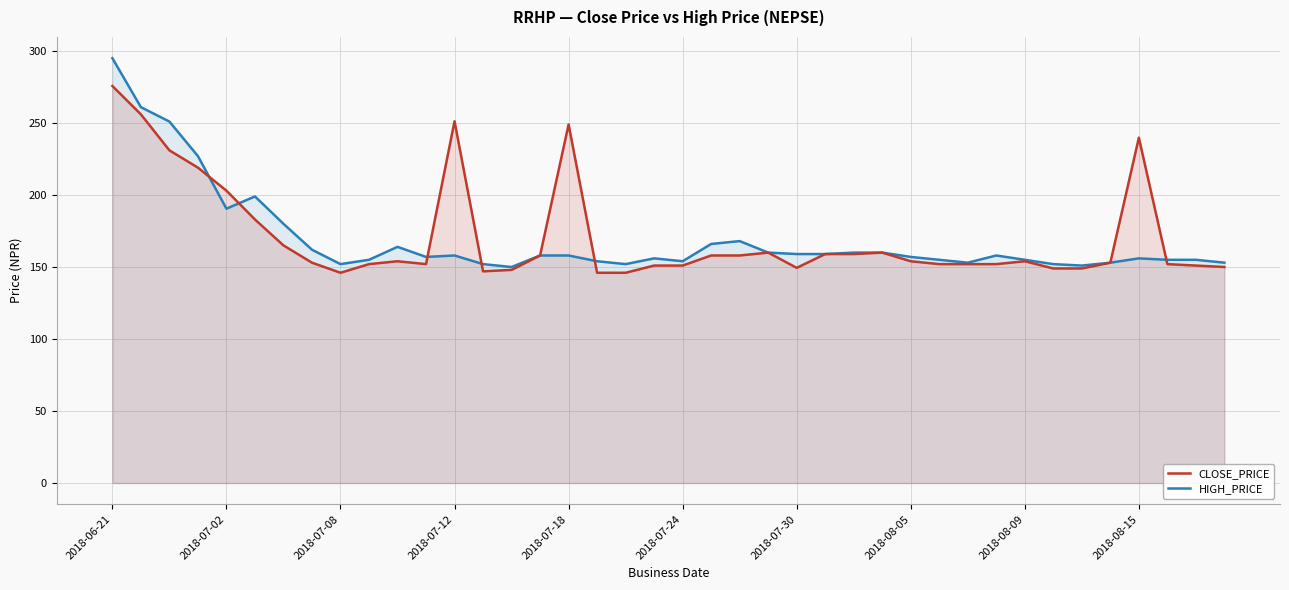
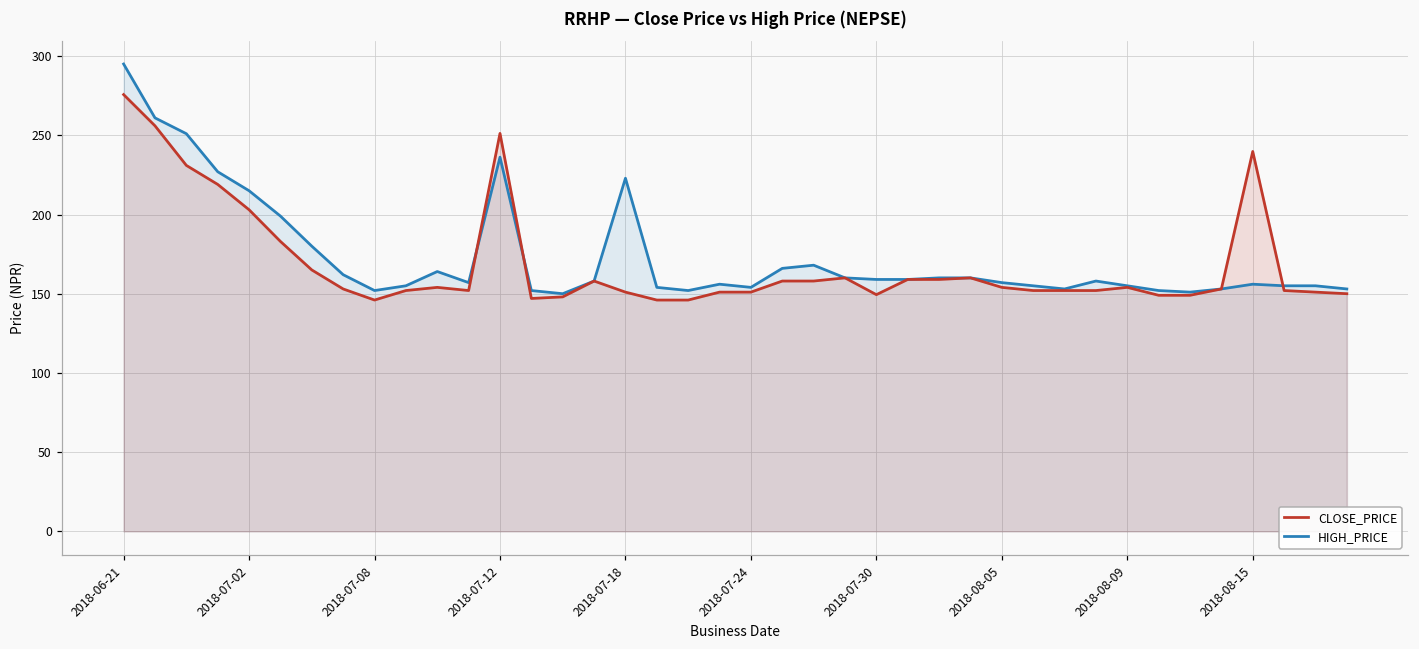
HIGH_PRICE, 2018-07-02: 191 -> 215
HIGH_PRICE, 2018-07-12: 158 -> 236
CLOSE_PRICE, 2018-07-18: 249 -> 151
HIGH_PRICE, 2018-07-18: 158 -> 223
